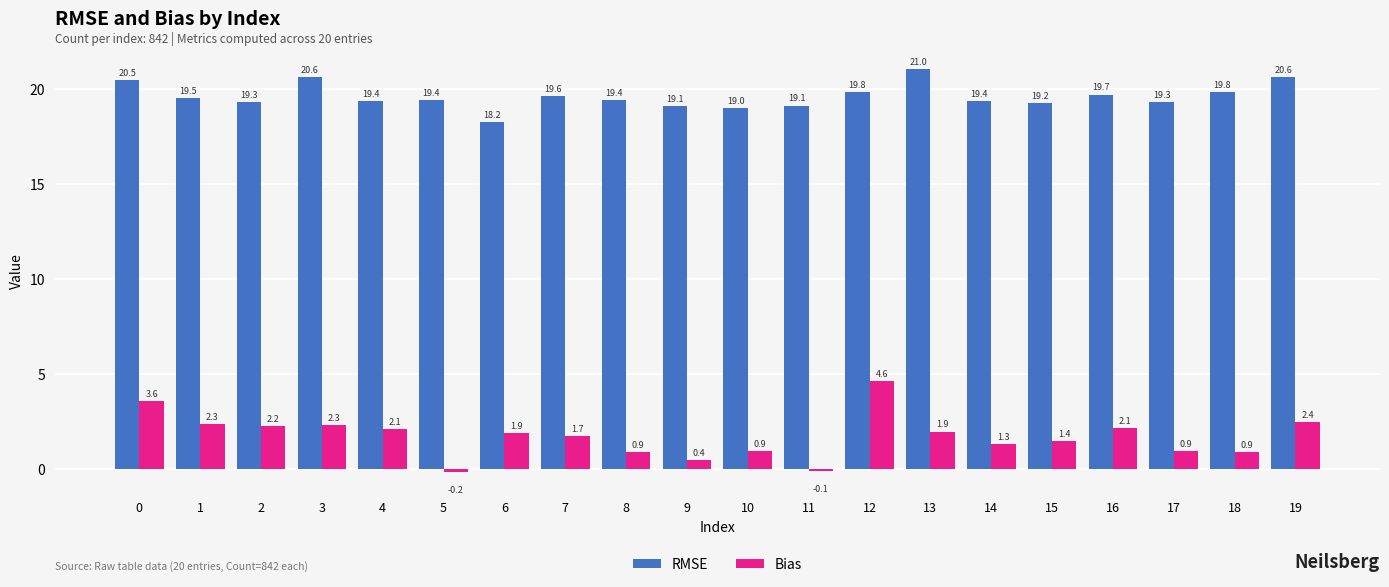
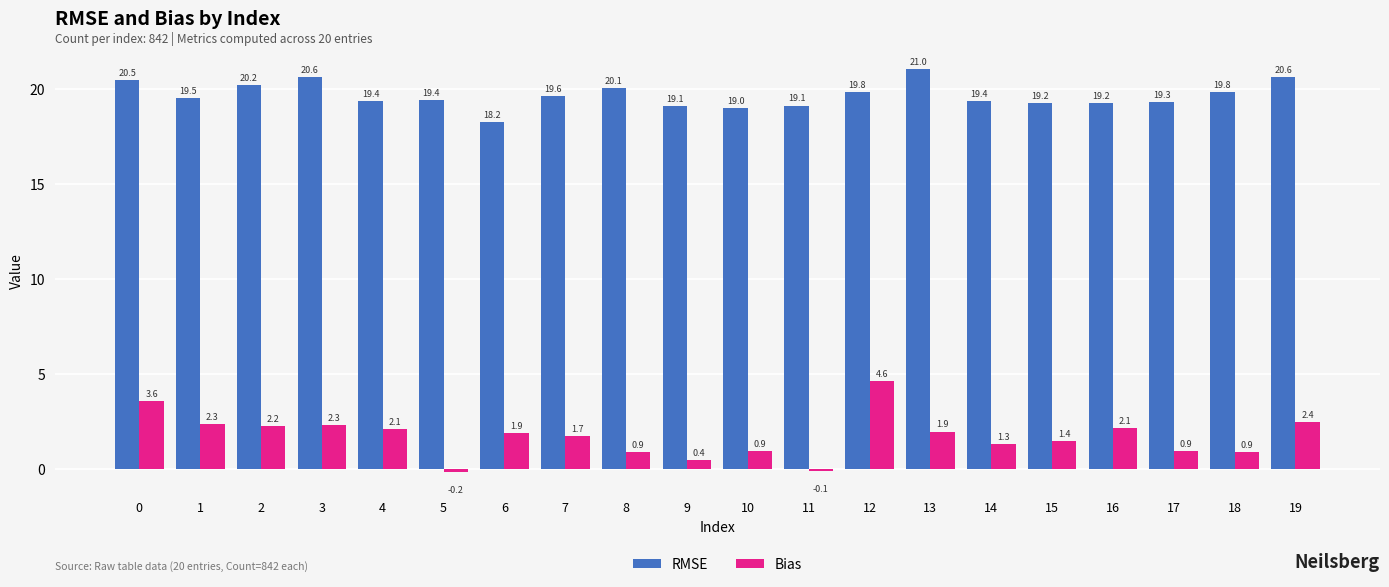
RMSE, 2: 19.3 -> 20.2
RMSE, 8: 19.4 -> 20.1
RMSE, 16: 19.7 -> 19.2
